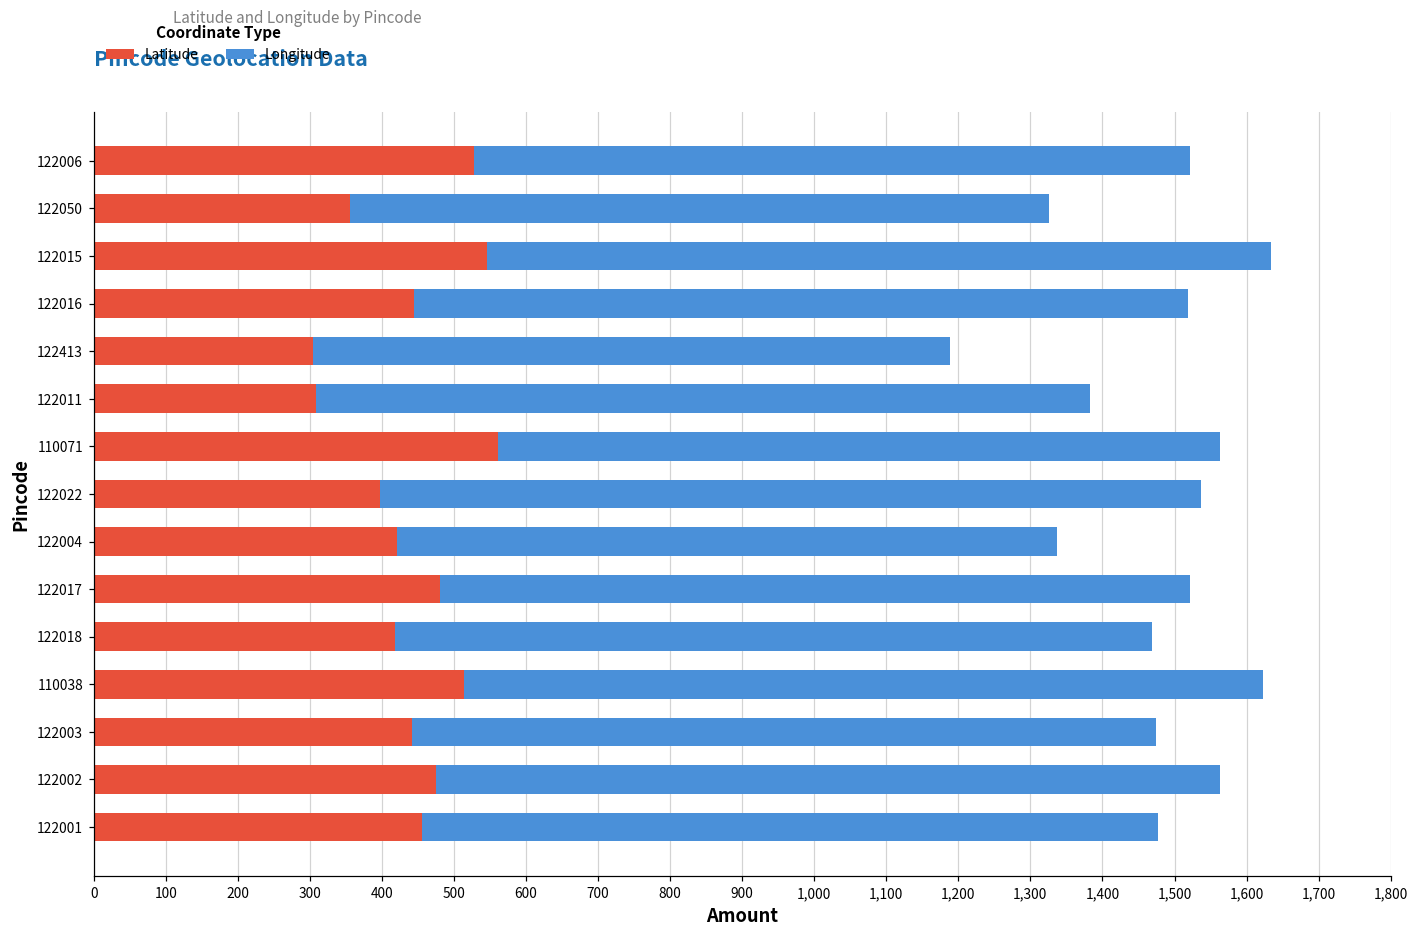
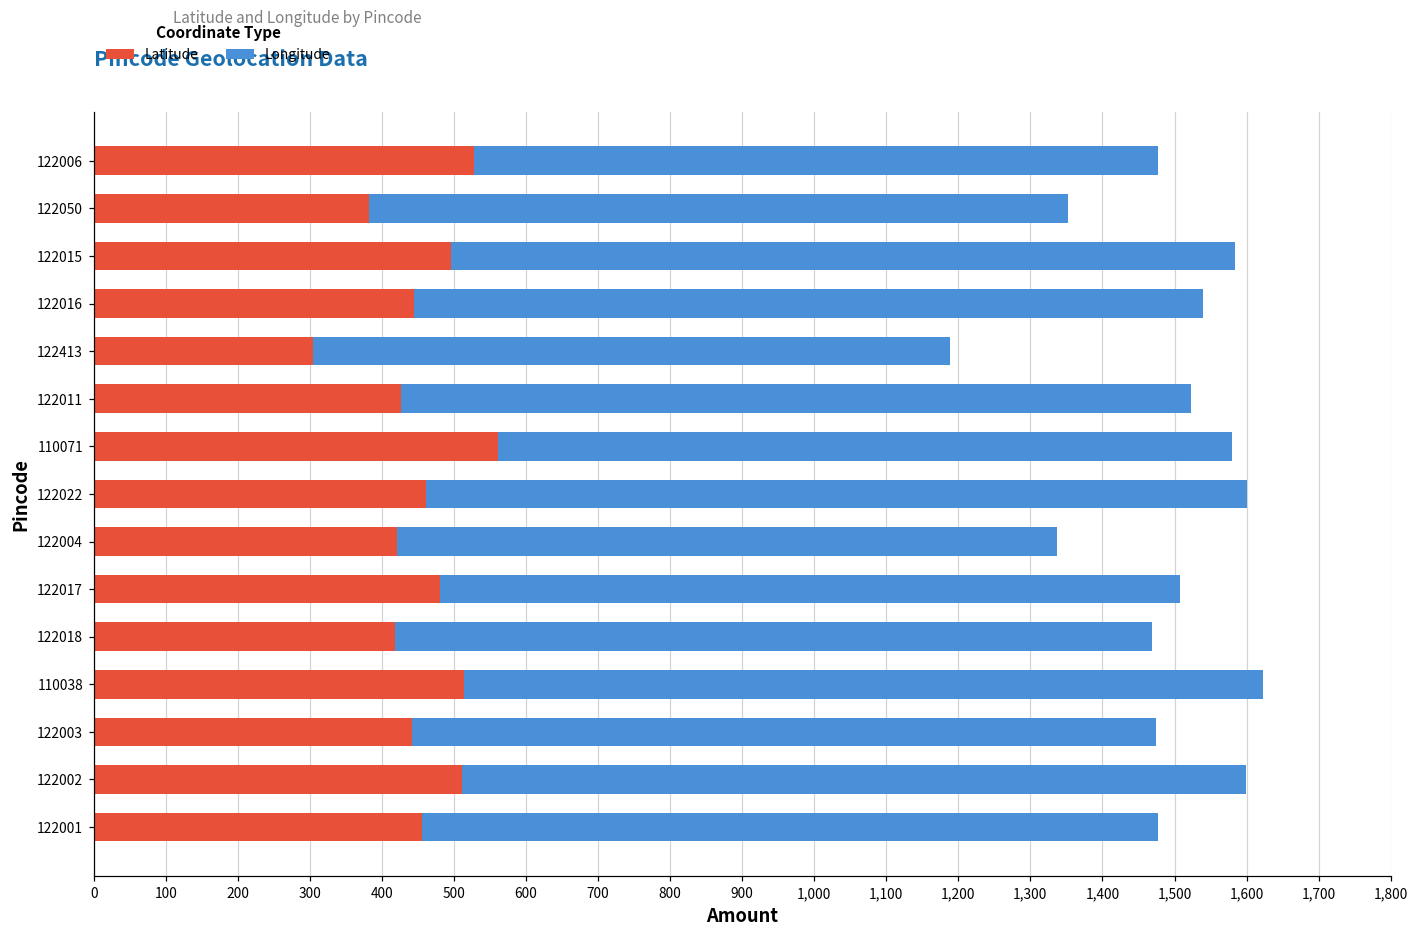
Longitude, 122006: 990 -> 950
Latitude, 122050: 360 -> 380
Latitude, 122015: 550 -> 500
Longitude, 122016: 1,080 -> 1,100
Latitude, 122011: 310 -> 430
Longitude, 122011: 1,080 -> 1,100
Longitude, 110071: 1,000 -> 1,020
Latitude, 122022: 400 -> 460
Longitude, 122017: 1,040 -> 1,030
Latitude, 122002: 470 -> 510
